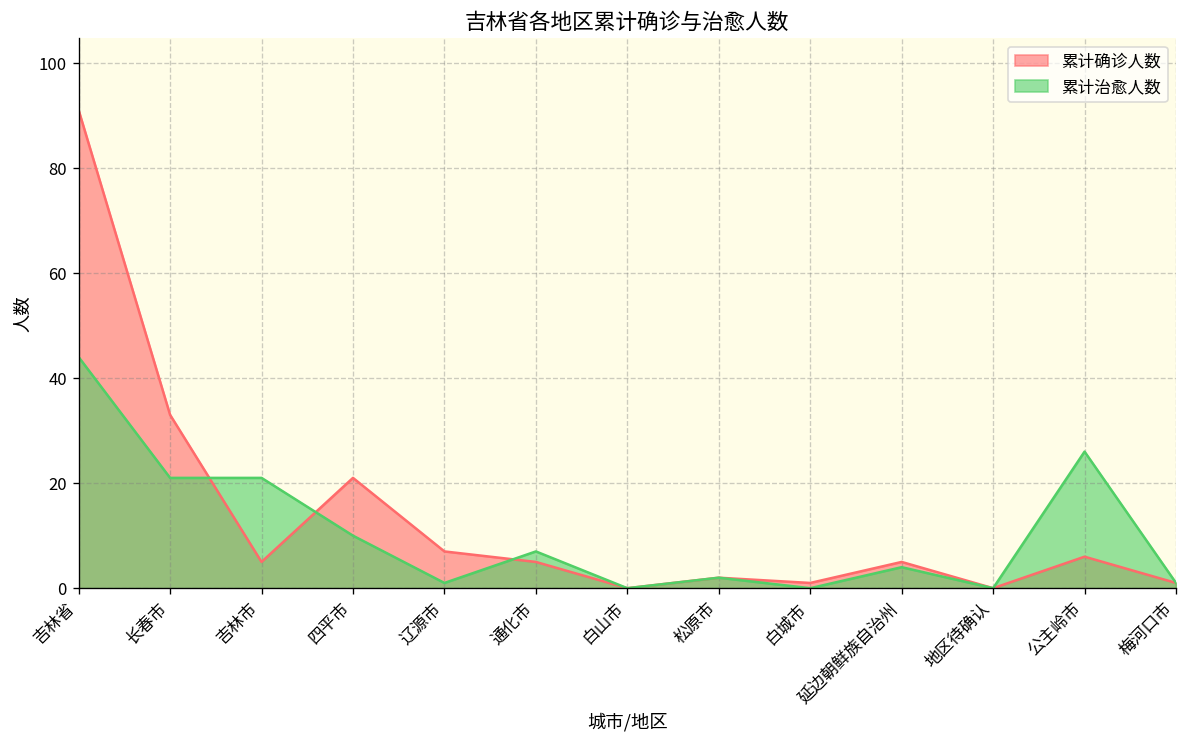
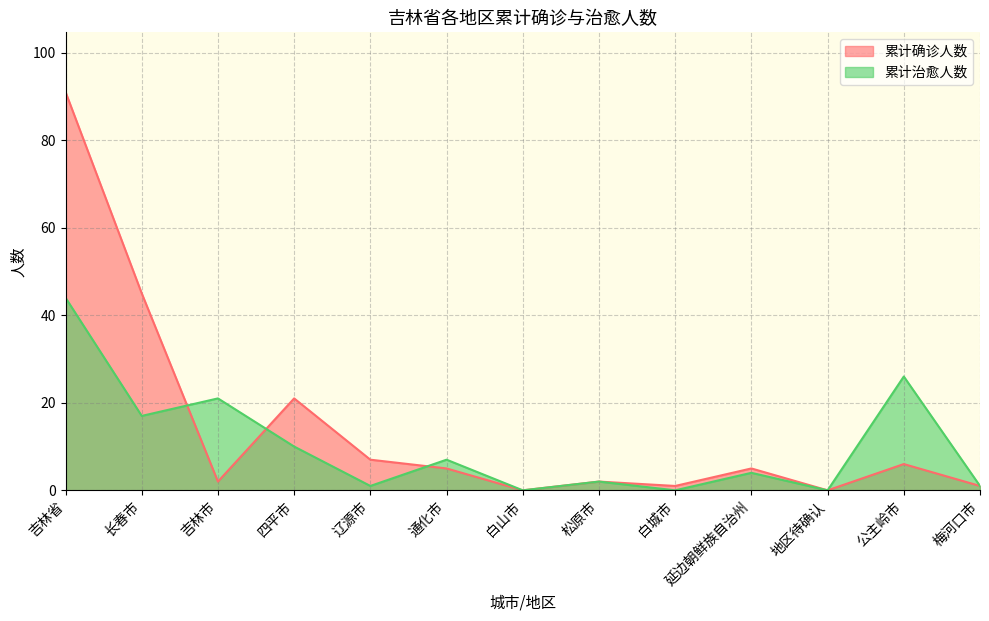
累计确诊人数, 长春市: 33 -> 45
累计治愈人数, 长春市: 21 -> 17
累计确诊人数, 吉林市: 5 -> 2
